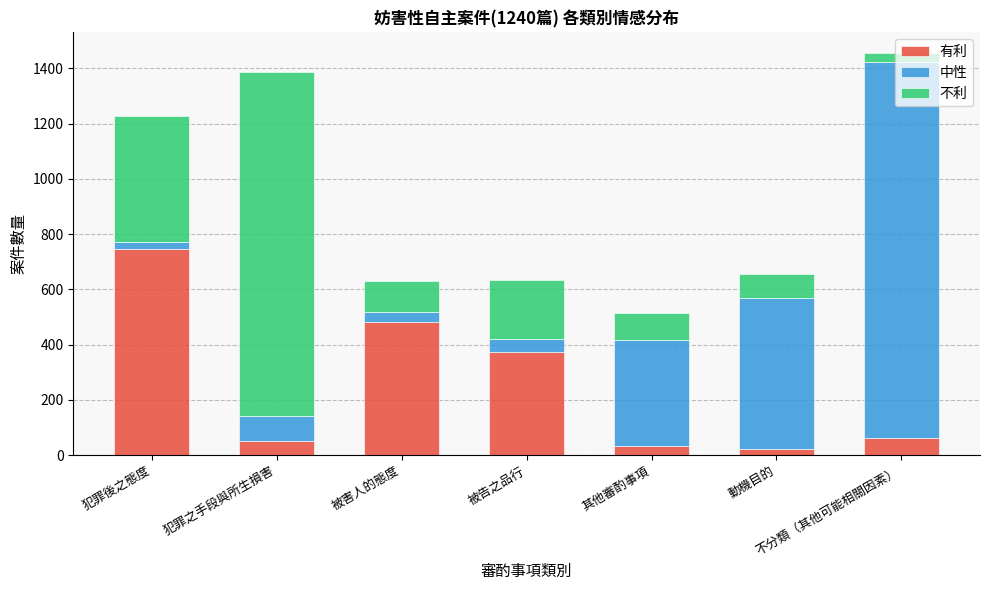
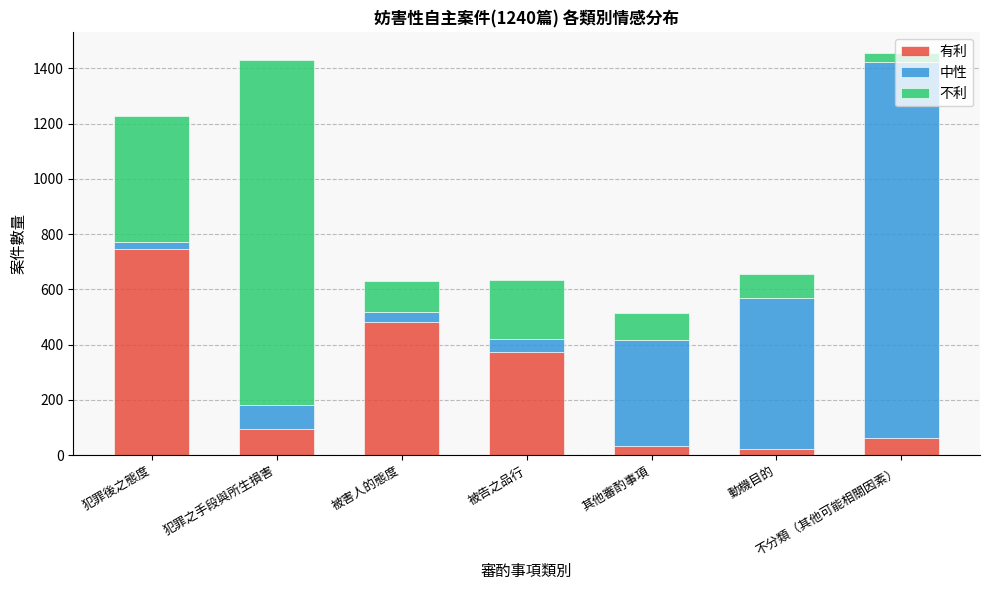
有利, 犯罪之手段與所生損害: 50 -> 100
